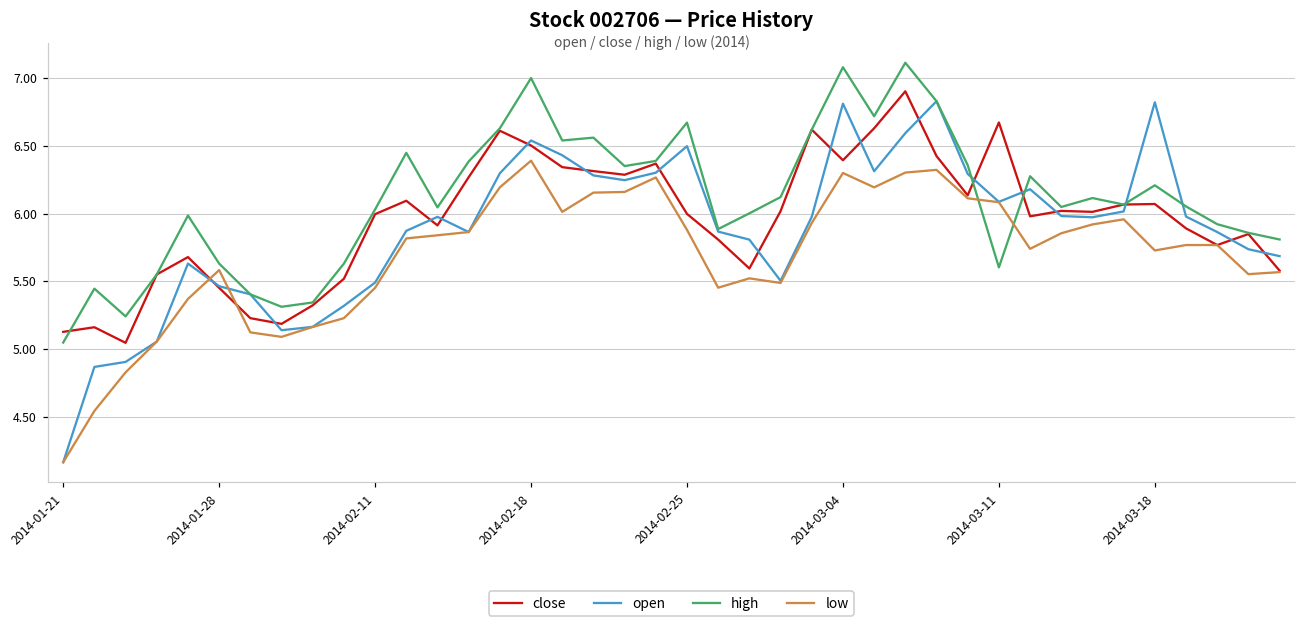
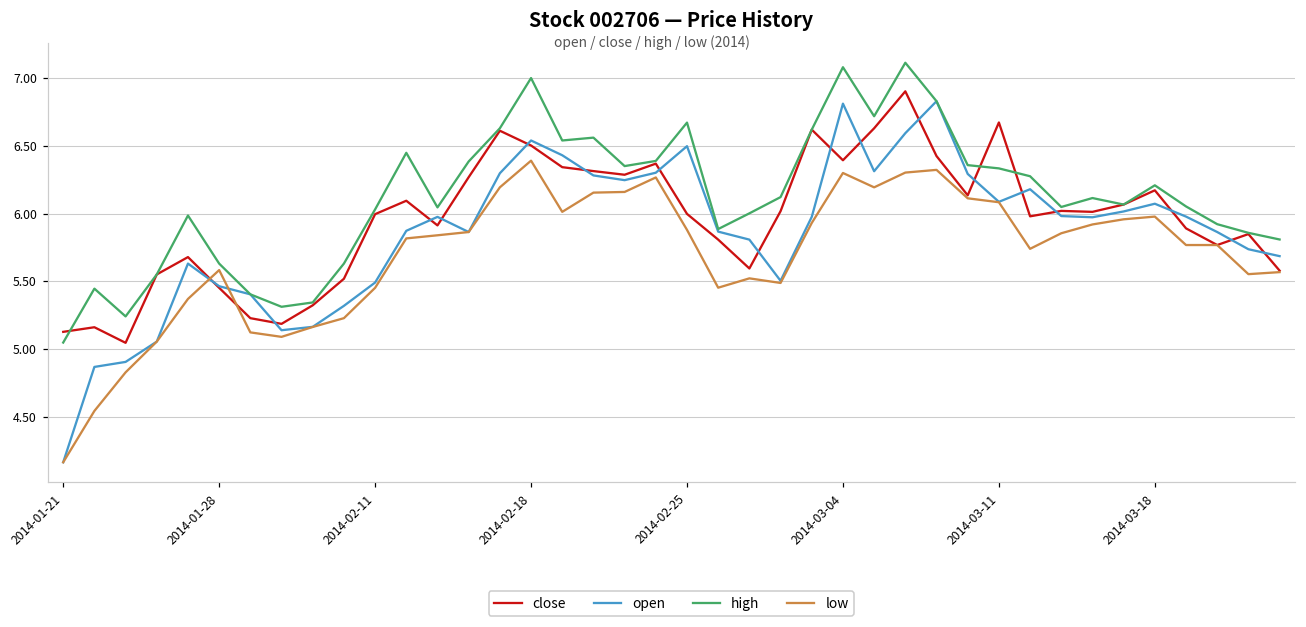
high, 2014-03-11: 5.60 -> 6.33
close, 2014-03-18: 6.07 -> 6.17
open, 2014-03-18: 6.82 -> 6.07
low, 2014-03-18: 5.73 -> 5.98
